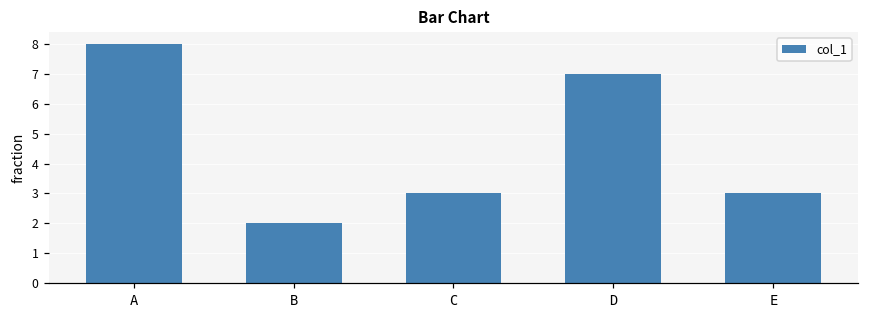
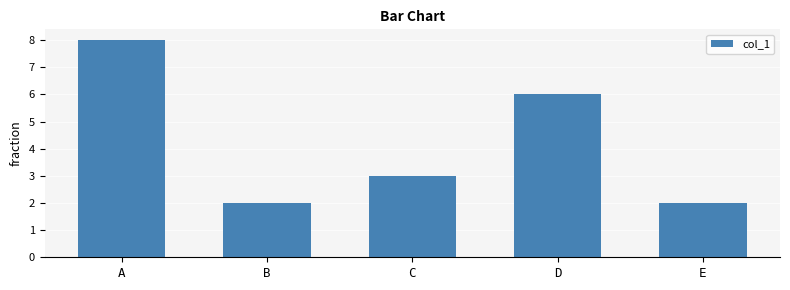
D: 7 -> 6
E: 3 -> 2
